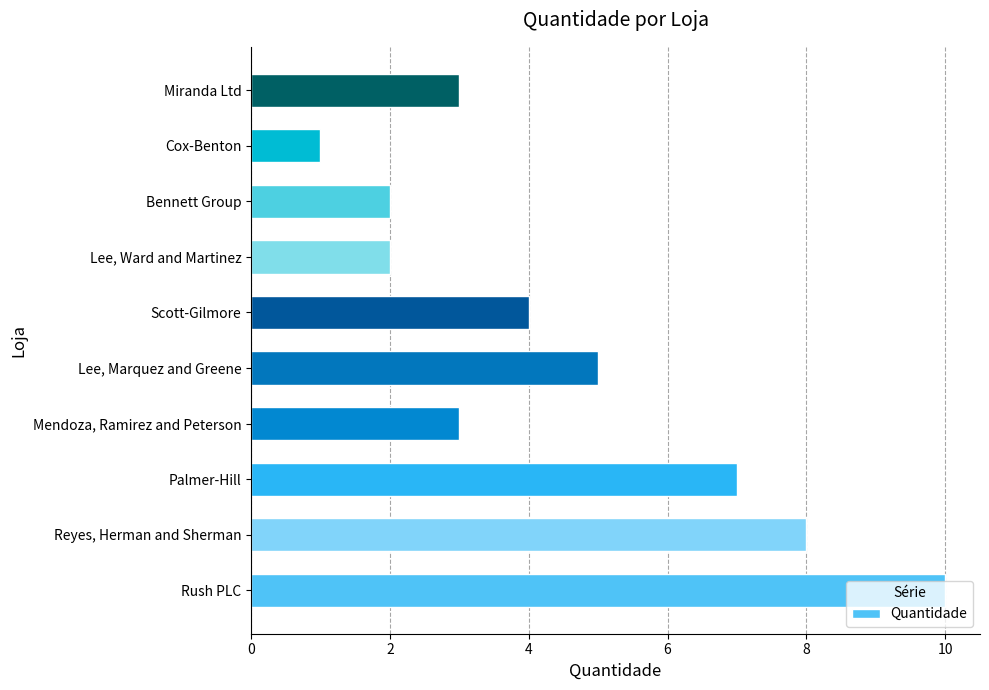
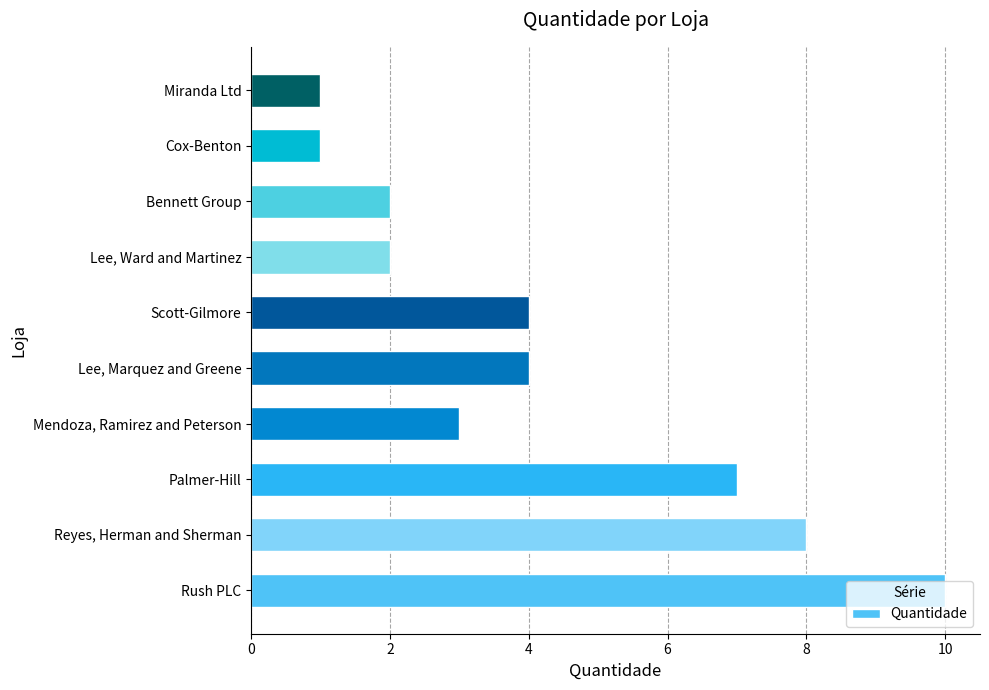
Miranda Ltd: 3 -> 1
Lee, Marquez and Greene: 5 -> 4
